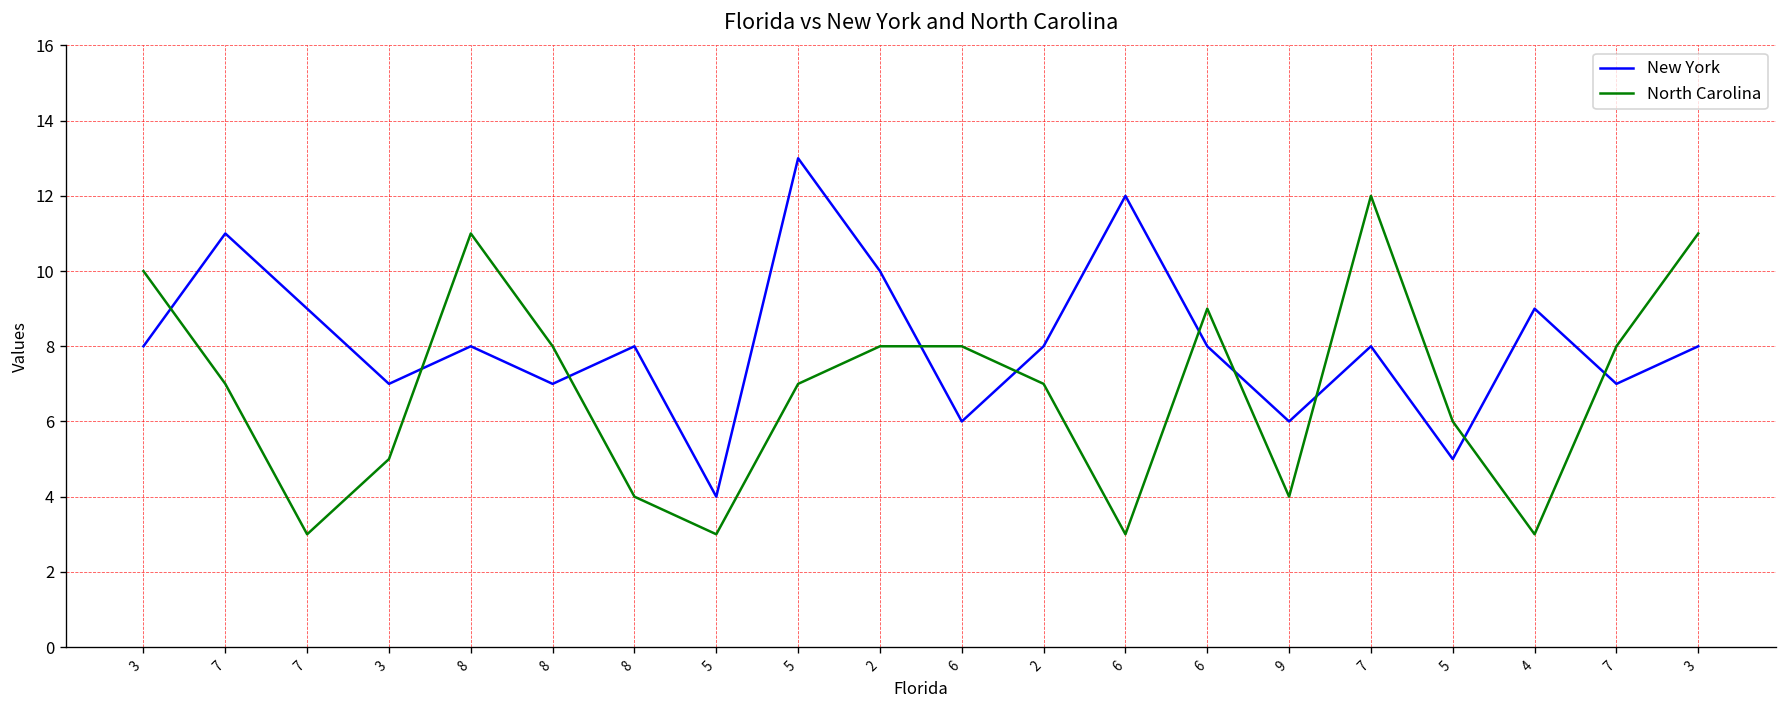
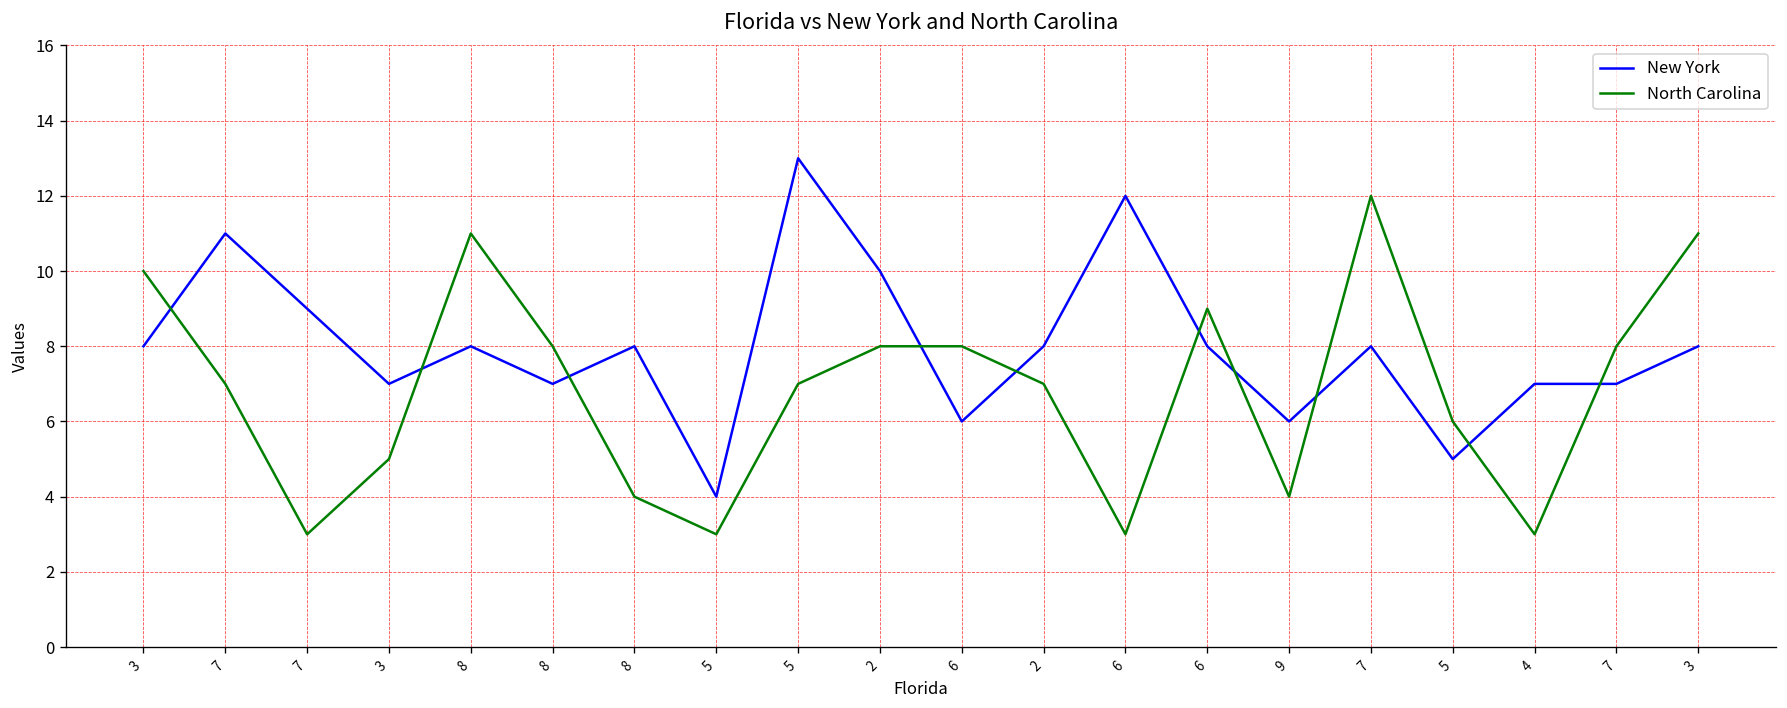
New York, 4: 9 -> 7
